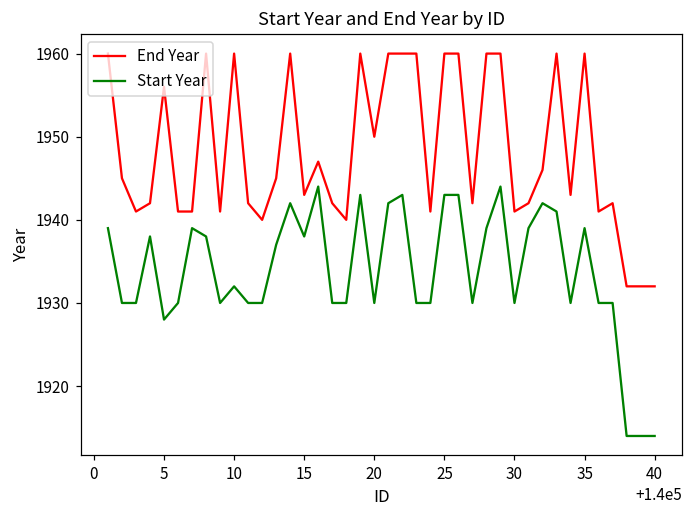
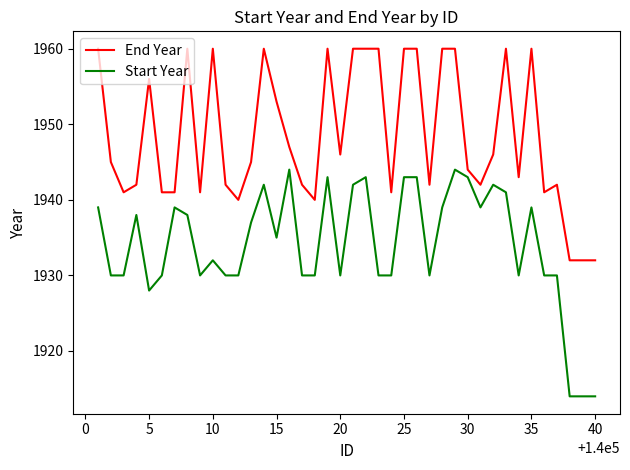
End Year, 15: 1943 -> 1953
Start Year, 15: 1938 -> 1935
End Year, 20: 1950 -> 1946
End Year, 30: 1941 -> 1944
Start Year, 30: 1930 -> 1943
